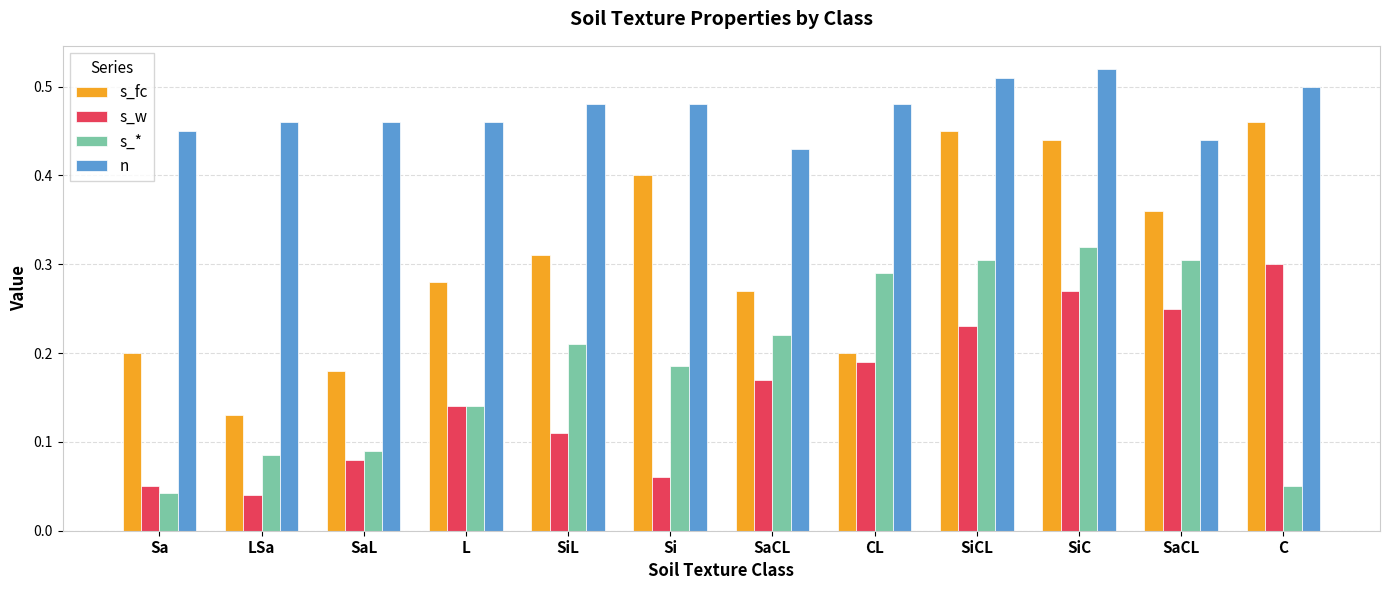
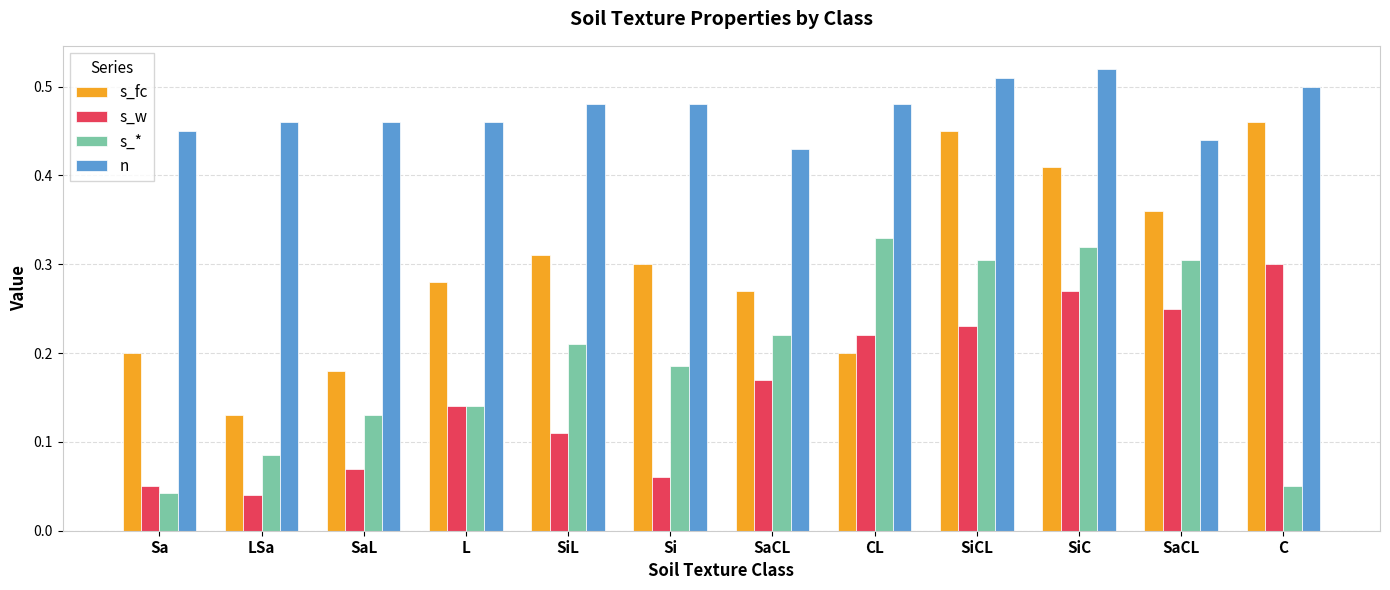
s_w, SaL: 0.08 -> 0.07
s_*, SaL: 0.09 -> 0.13
s_fc, Si: 0.4 -> 0.3
s_w, CL: 0.19 -> 0.22
s_*, CL: 0.29 -> 0.33
s_fc, SiC: 0.44 -> 0.41
